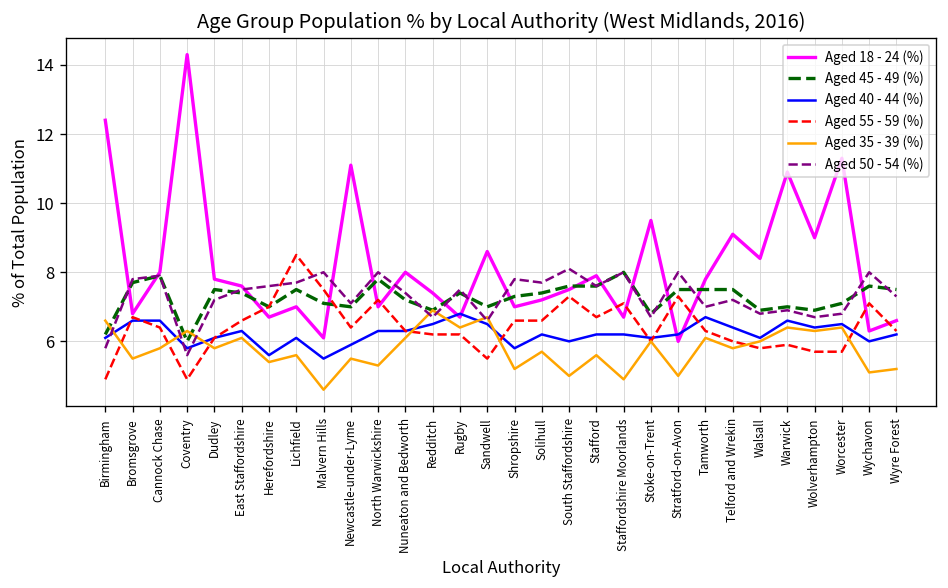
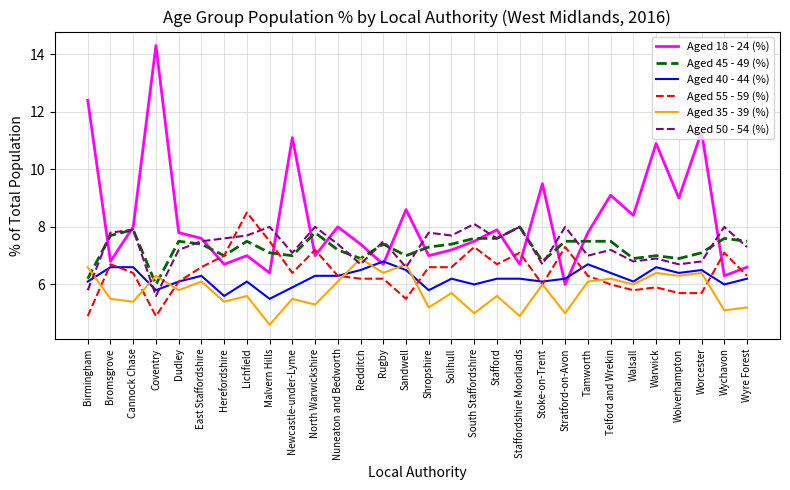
Aged 35 - 39 (%), Cannock Chase: 5.8 -> 5.4
Aged 18 - 24 (%), Malvern Hills: 6.1 -> 6.4
Aged 35 - 39 (%), Telford and Wrekin: 5.8 -> 6.2
